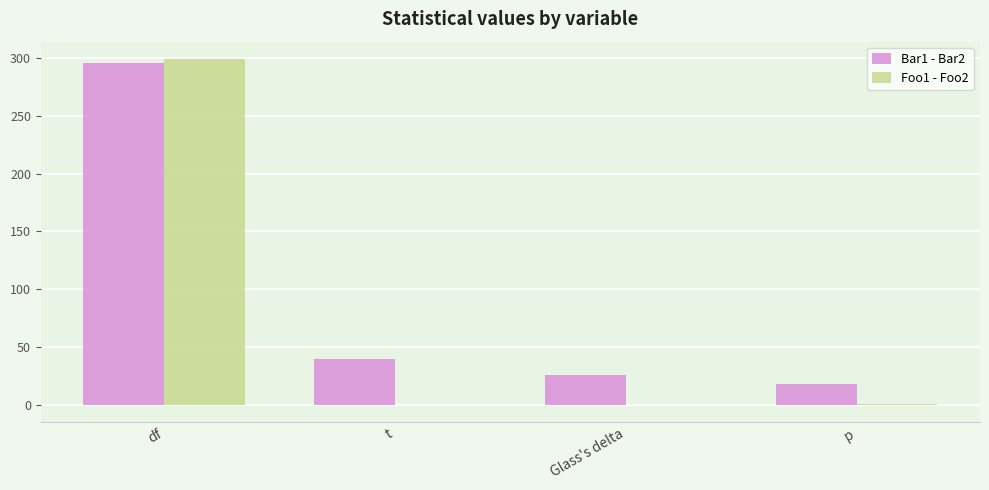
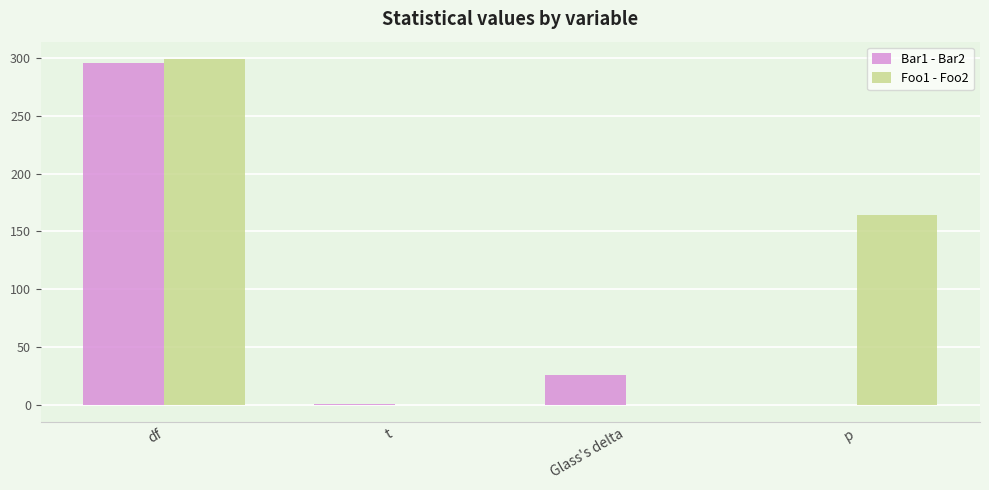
Bar1 - Bar2, t: 40 -> 1
Bar1 - Bar2, p: 18 -> 0
Foo1 - Foo2, p: 1 -> 164
